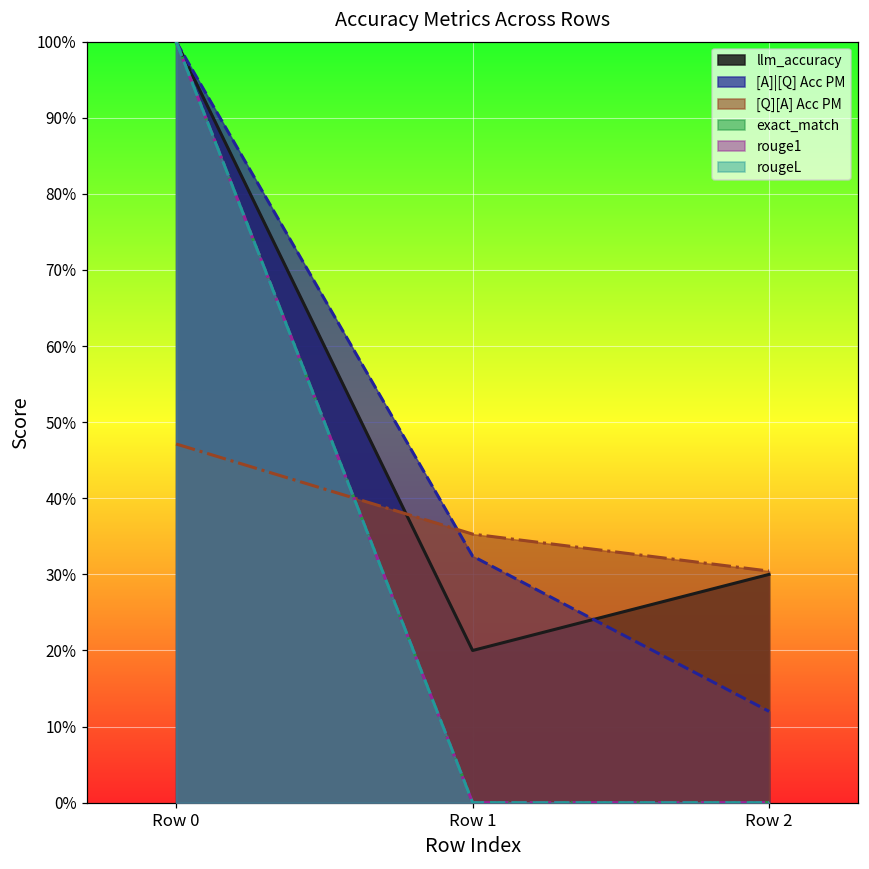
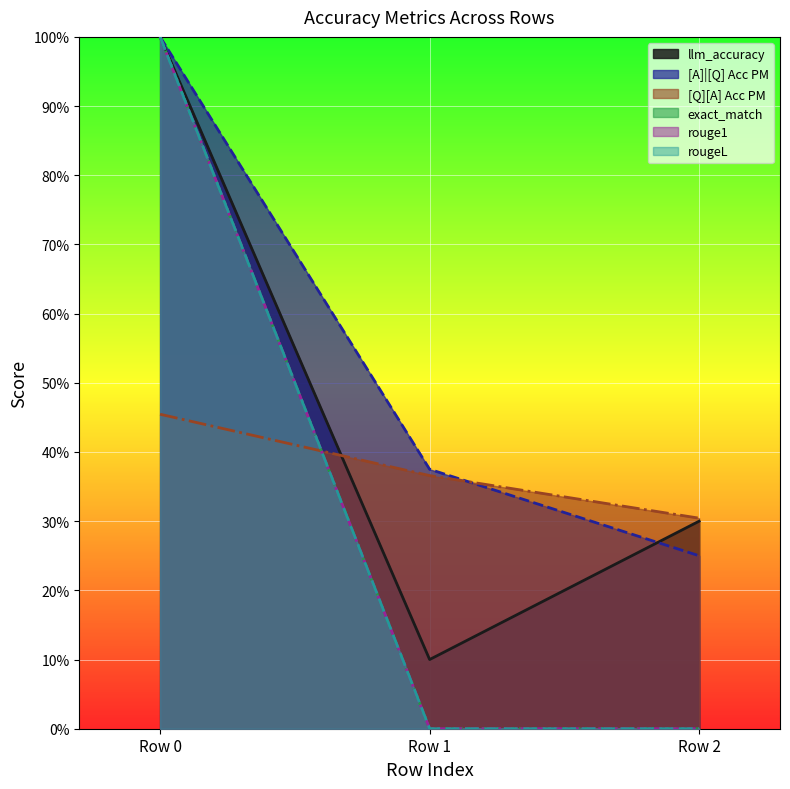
[Q][A] Acc PM, Row 0: 47% -> 45%
llm_accuracy, Row 1: 20% -> 10%
[A]|[Q] Acc PM, Row 1: 32% -> 38%
[Q][A] Acc PM, Row 1: 35% -> 37%
[A]|[Q] Acc PM, Row 2: 12% -> 25%
